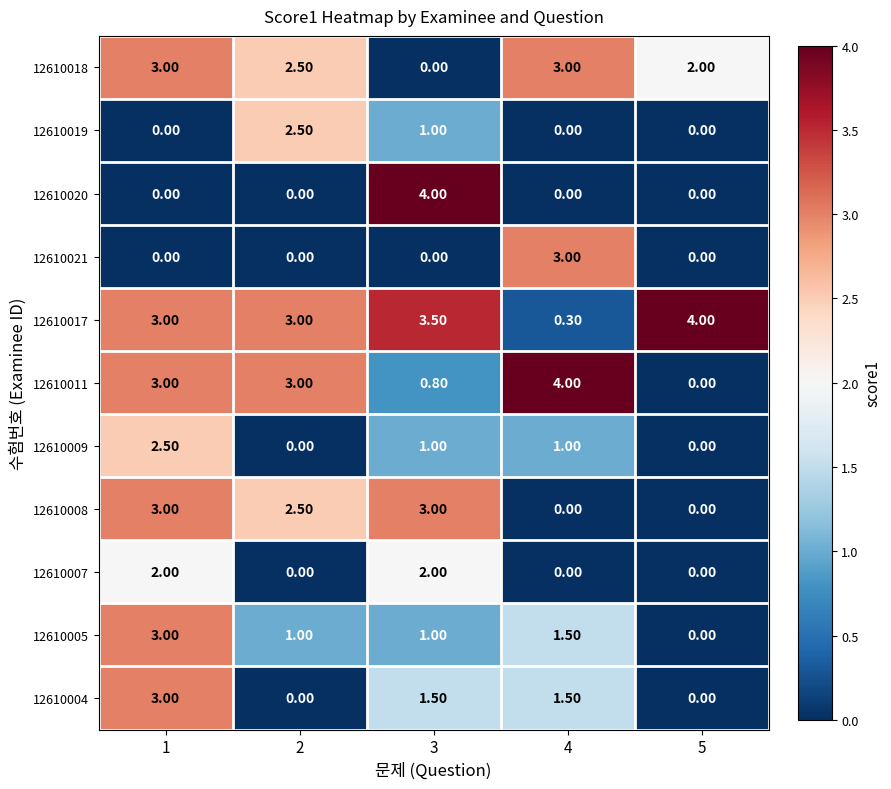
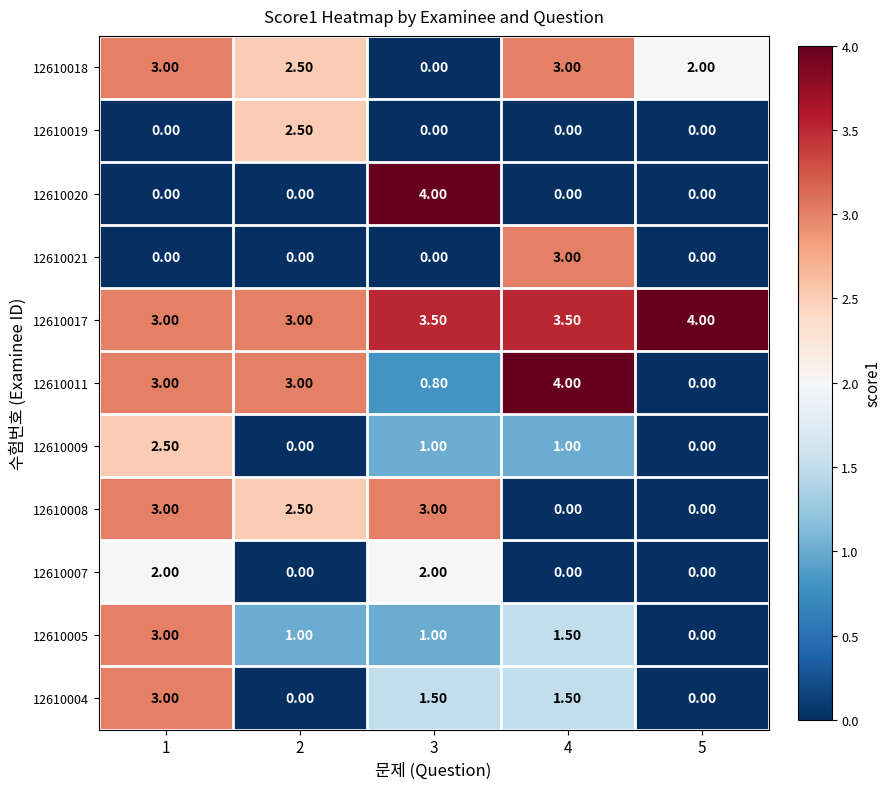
12610019, 3: 1.00 -> 0.00
12610017, 4: 0.30 -> 3.50
